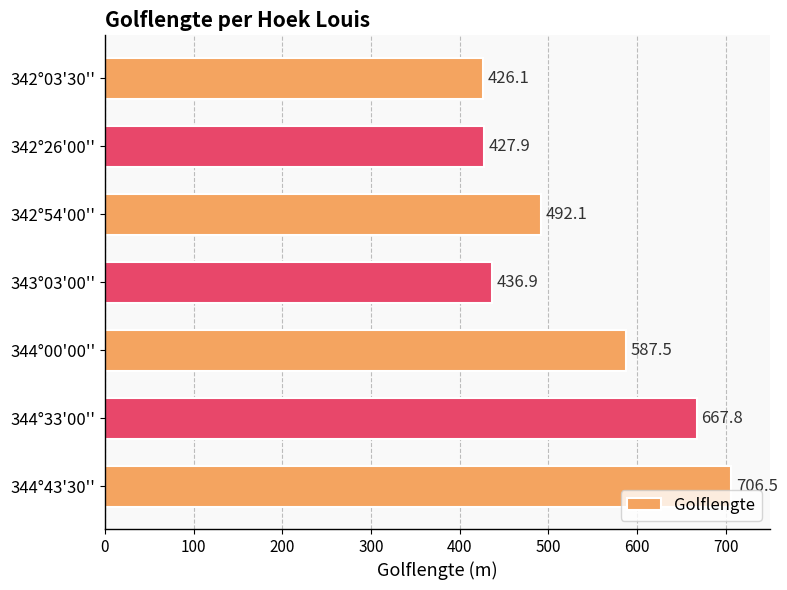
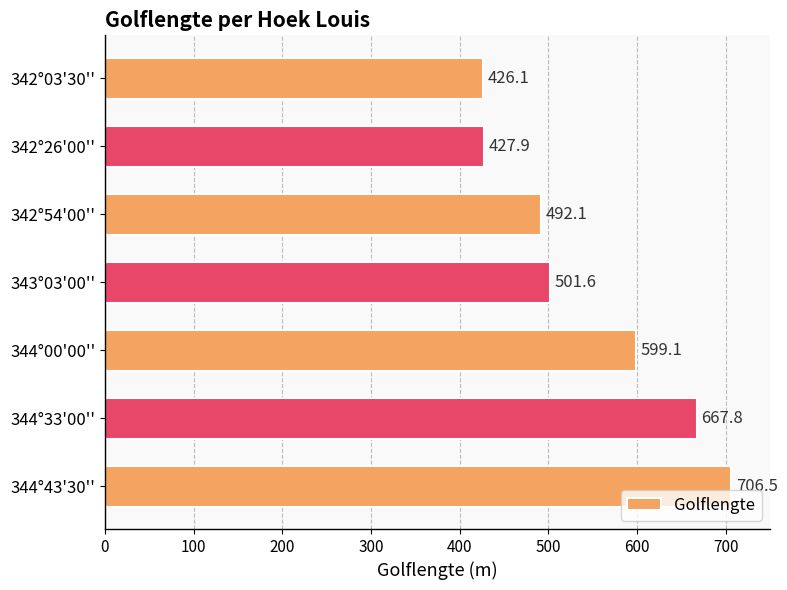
343°03'00'': 436.9 -> 501.6
344°00'00'': 587.5 -> 599.1
